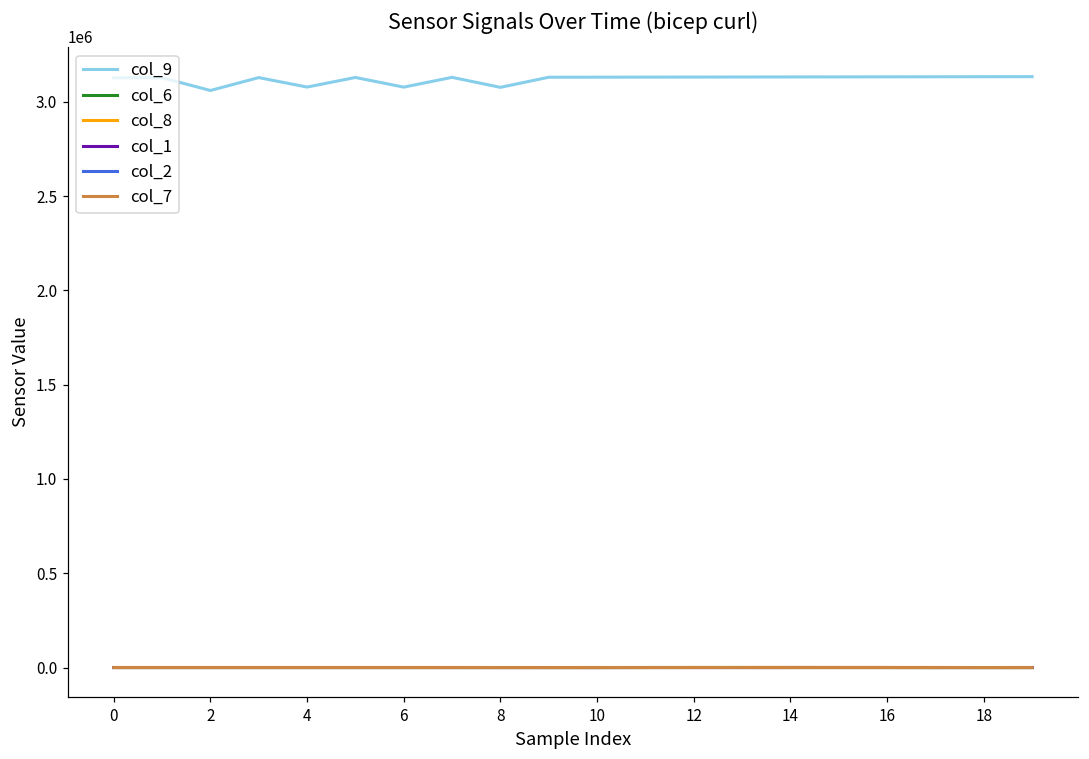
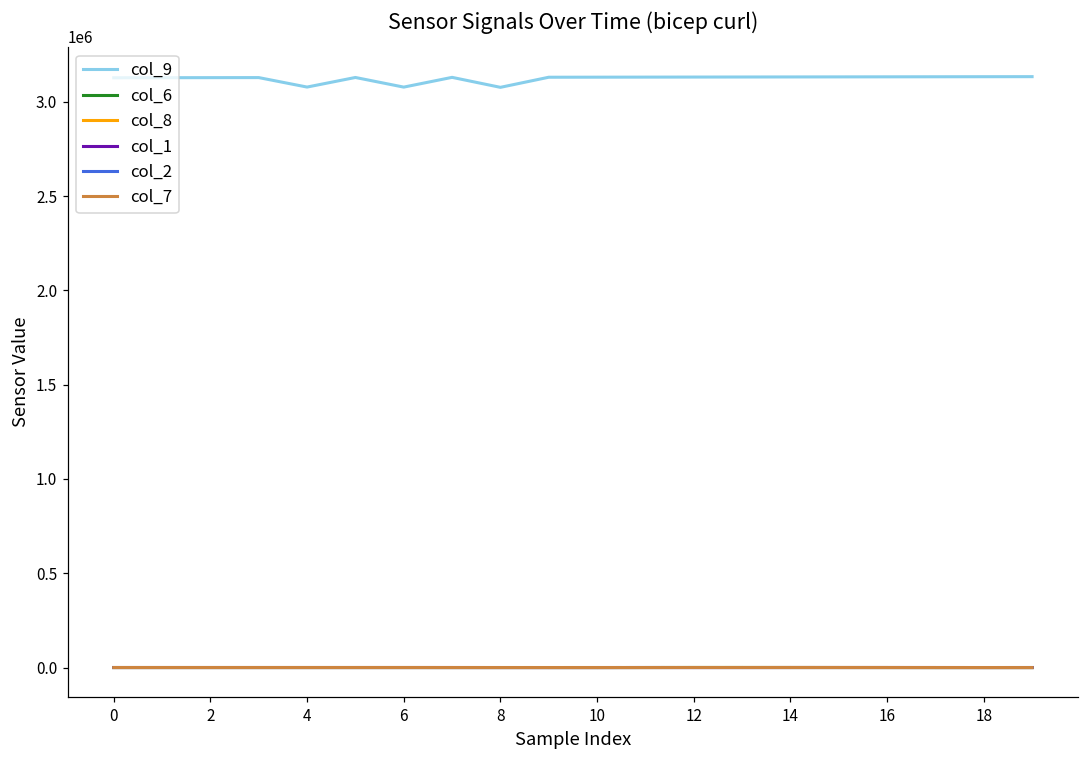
col_9, 2: 3060000 -> 3130000
